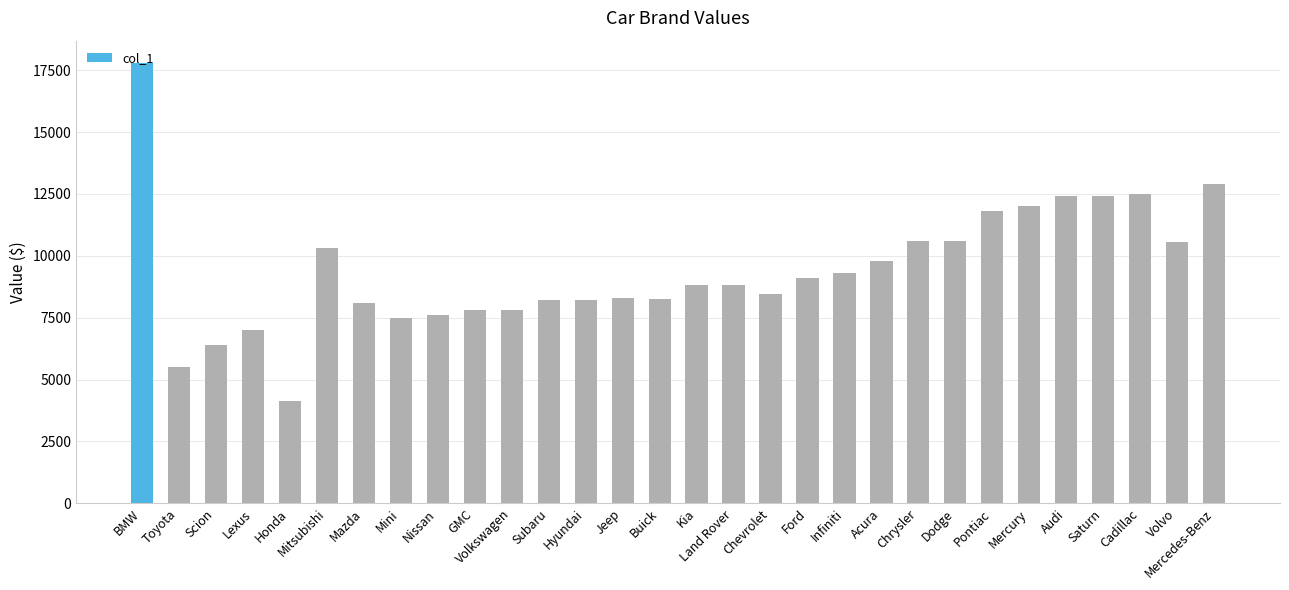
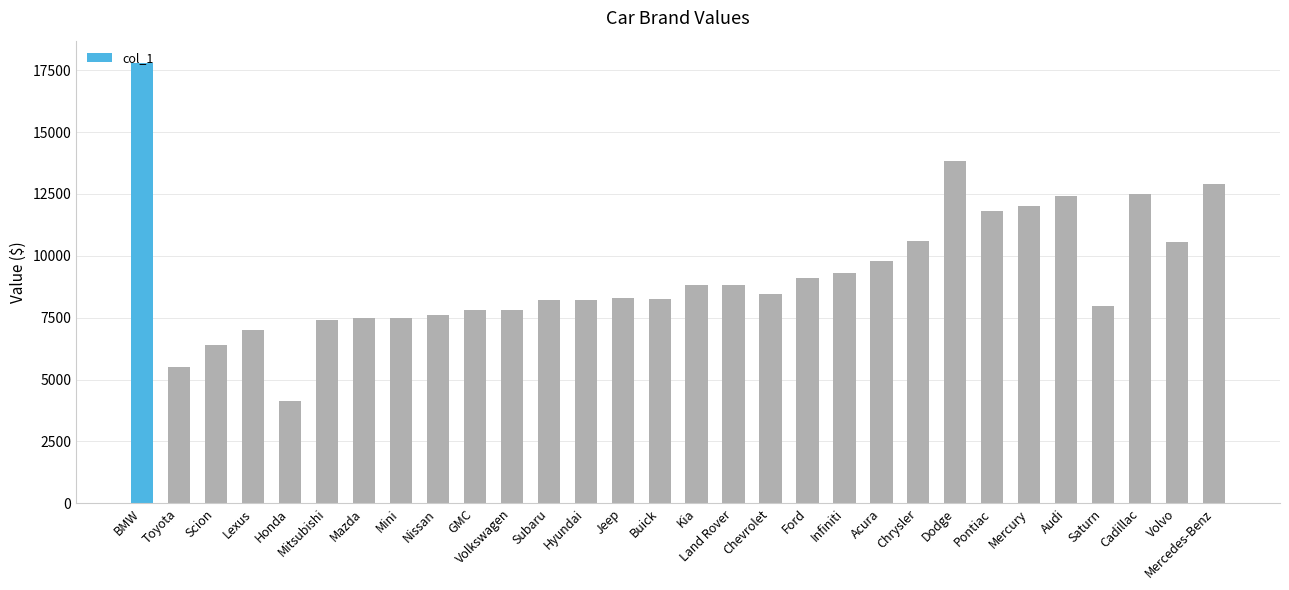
Mitsubishi: 10300 -> 7400
Mazda: 8100 -> 7500
Dodge: 10600 -> 13800
Saturn: 12400 -> 8000
